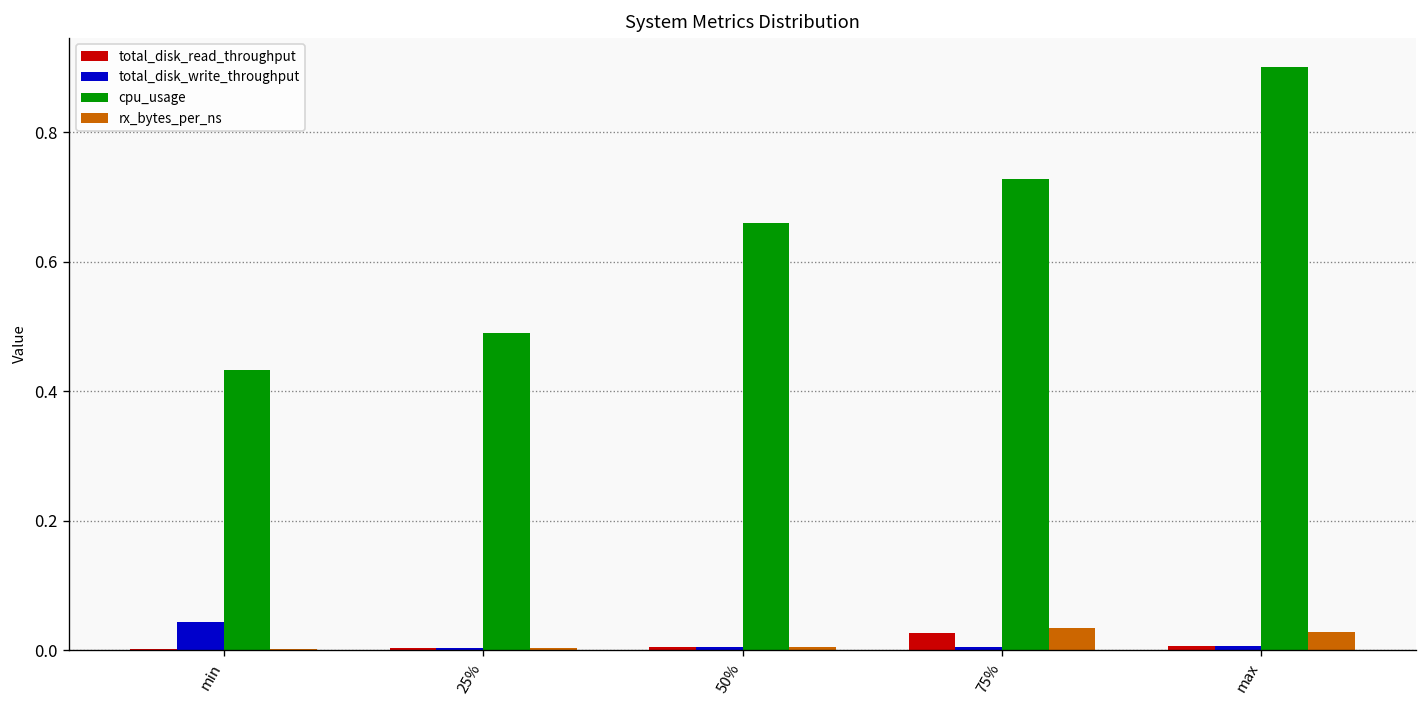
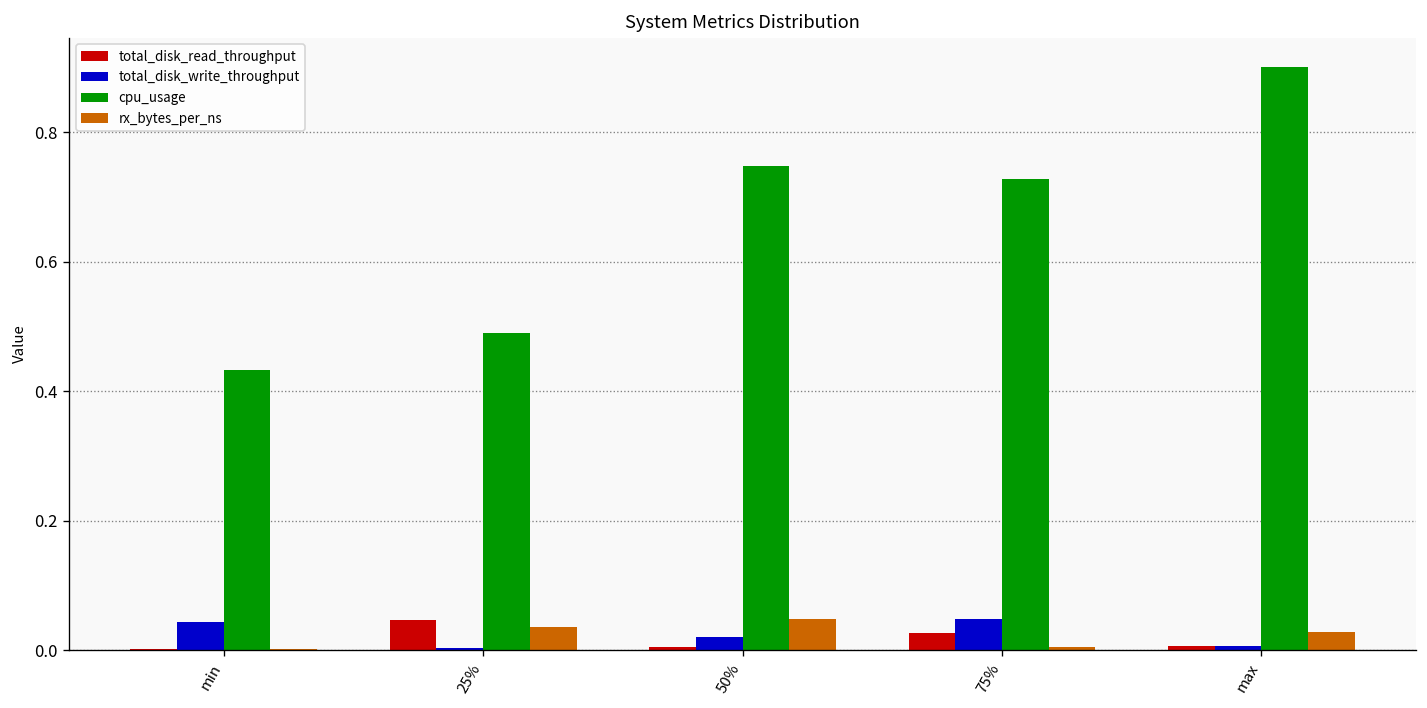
total_disk_read_throughput, 25%: 0.00 -> 0.05
rx_bytes_per_ns, 25%: 0.00 -> 0.03
total_disk_write_throughput, 50%: 0.00 -> 0.02
cpu_usage, 50%: 0.66 -> 0.75
rx_bytes_per_ns, 50%: 0.00 -> 0.05
total_disk_write_throughput, 75%: 0.01 -> 0.05
rx_bytes_per_ns, 75%: 0.03 -> 0.01
